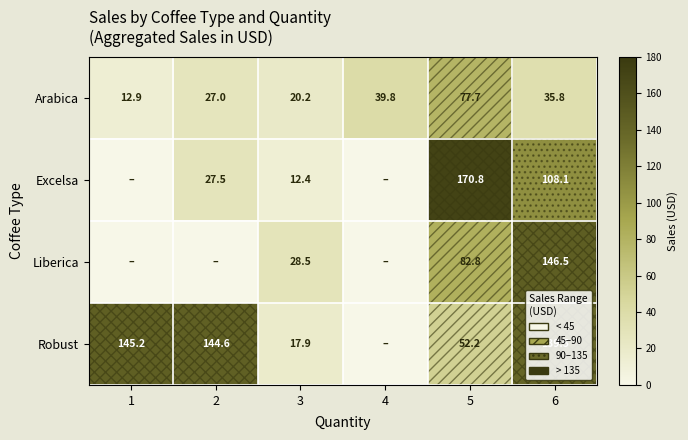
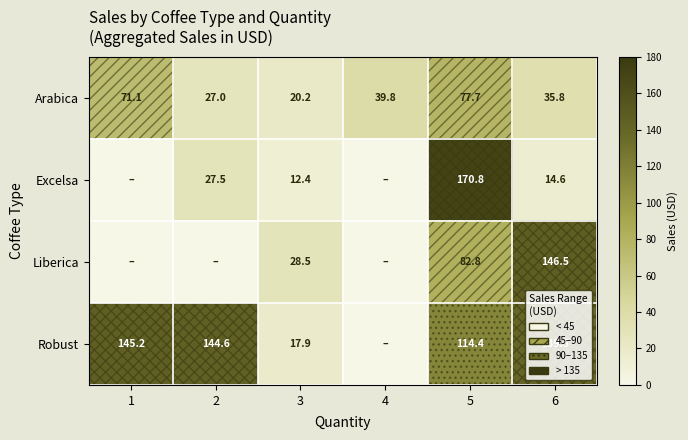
Arabica, 1: 12.9 -> 71.1
Excelsa, 6: 108.1 -> 14.6
Robust, 5: 52.2 -> 114.4
